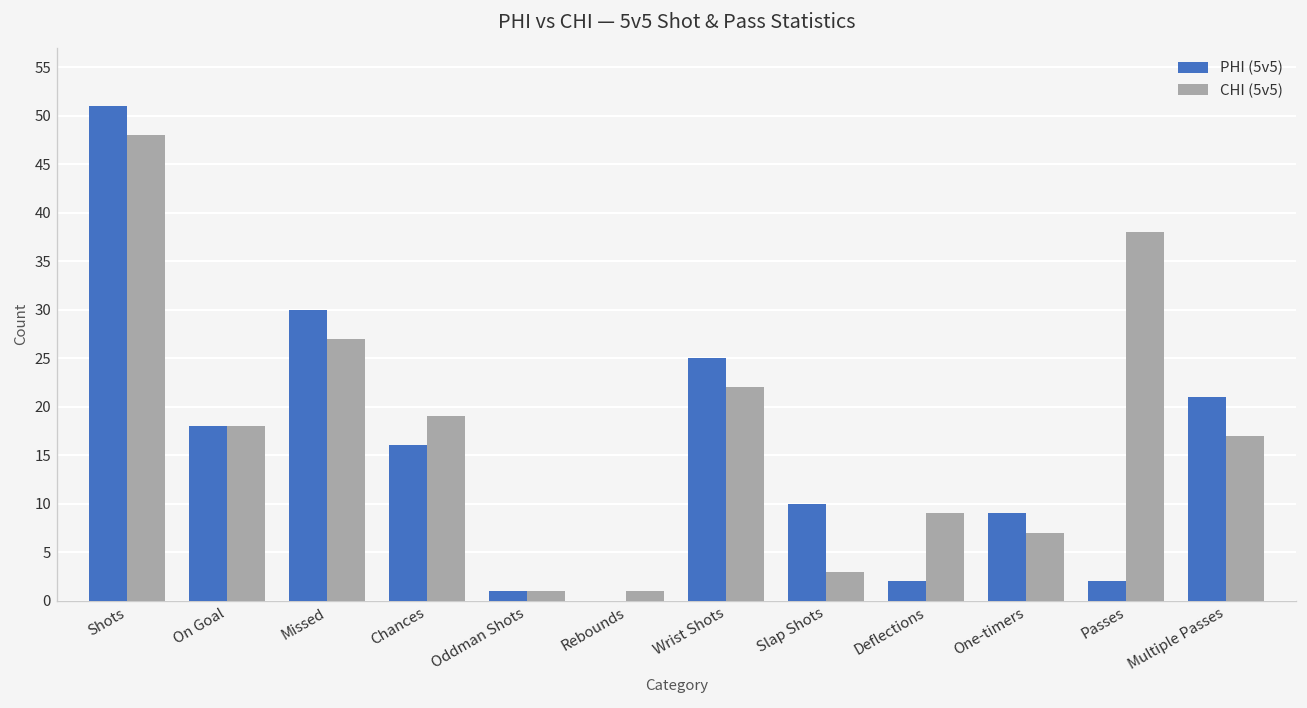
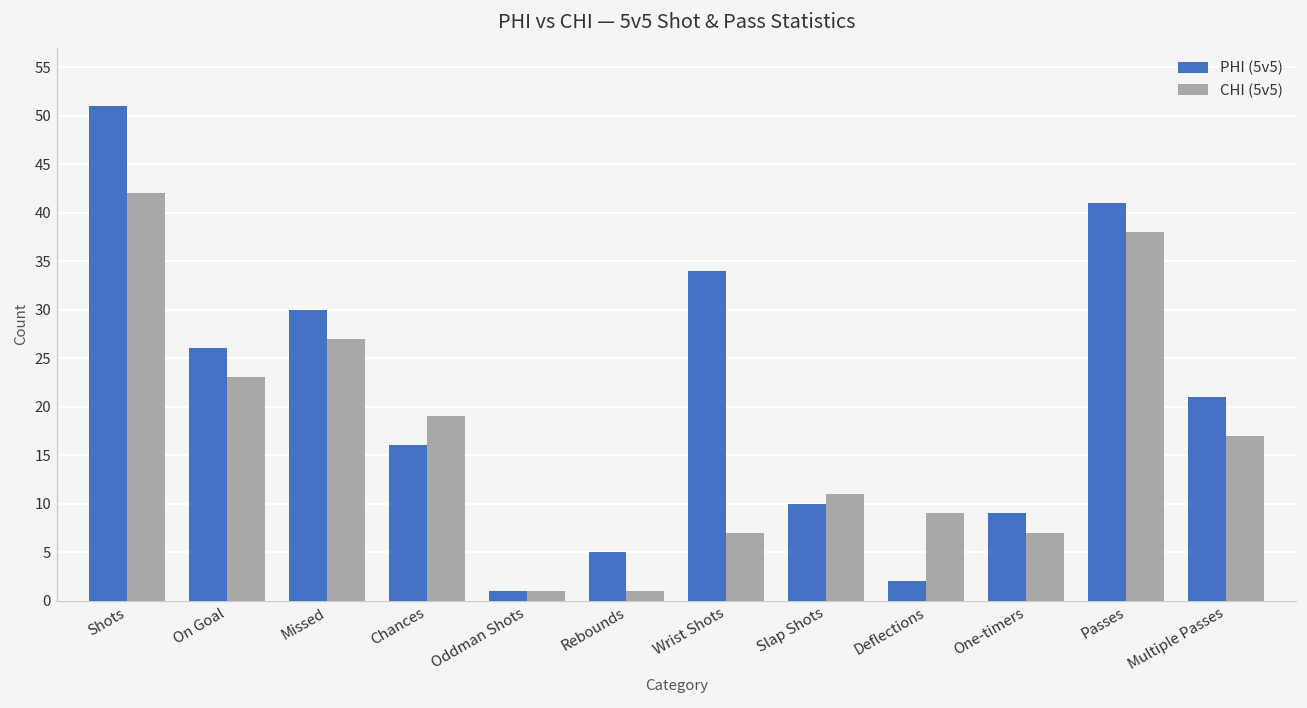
CHI (5v5), Shots: 48 -> 42
PHI (5v5), On Goal: 18 -> 26
CHI (5v5), On Goal: 18 -> 23
PHI (5v5), Rebounds: 0 -> 5
PHI (5v5), Wrist Shots: 25 -> 34
CHI (5v5), Wrist Shots: 22 -> 7
CHI (5v5), Slap Shots: 3 -> 11
PHI (5v5), Passes: 2 -> 41
